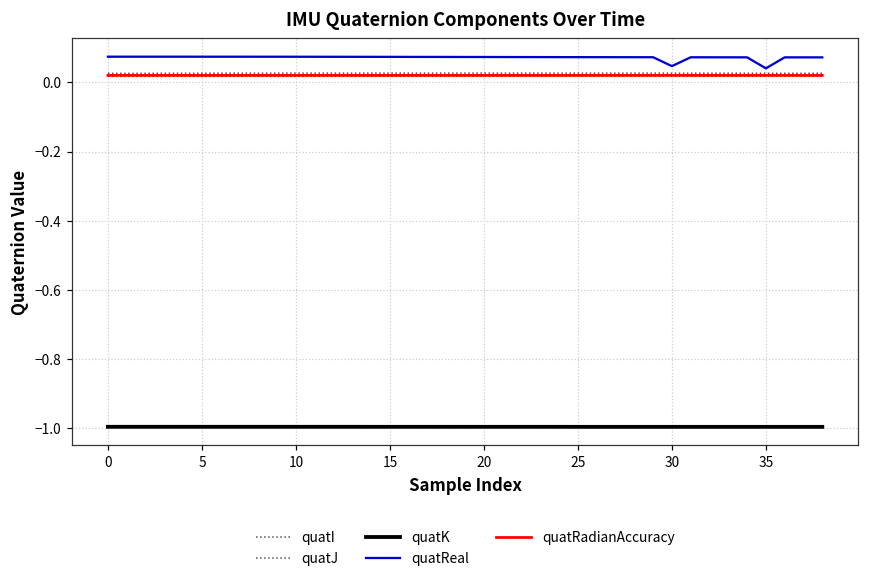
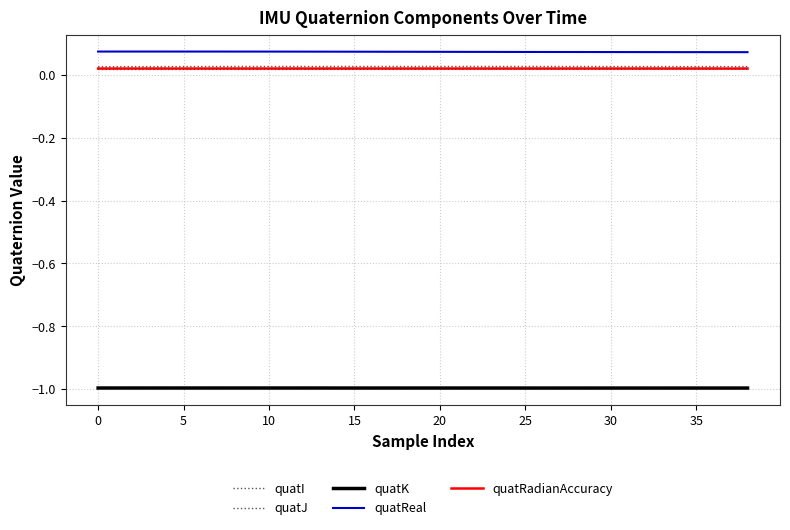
quatReal, 30: 0.05 -> 0.07
quatReal, 35: 0.04 -> 0.07
